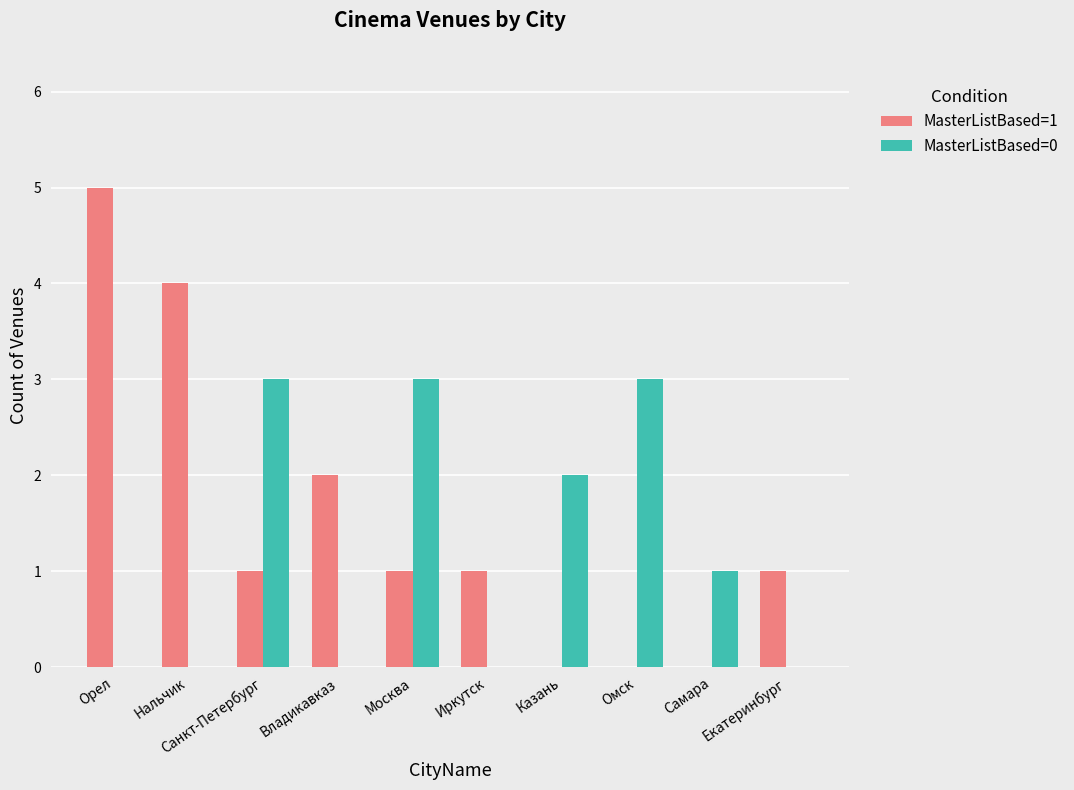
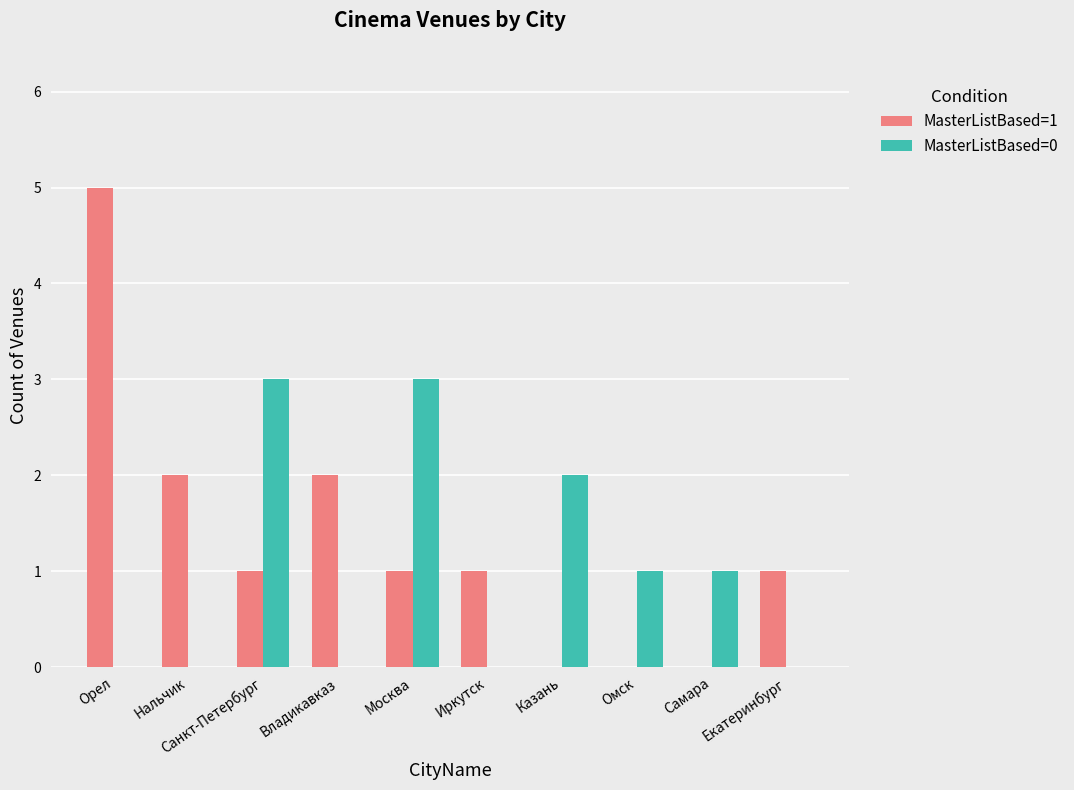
MasterListBased=1, Нальчик: 4 -> 2
MasterListBased=0, Омск: 3 -> 1
